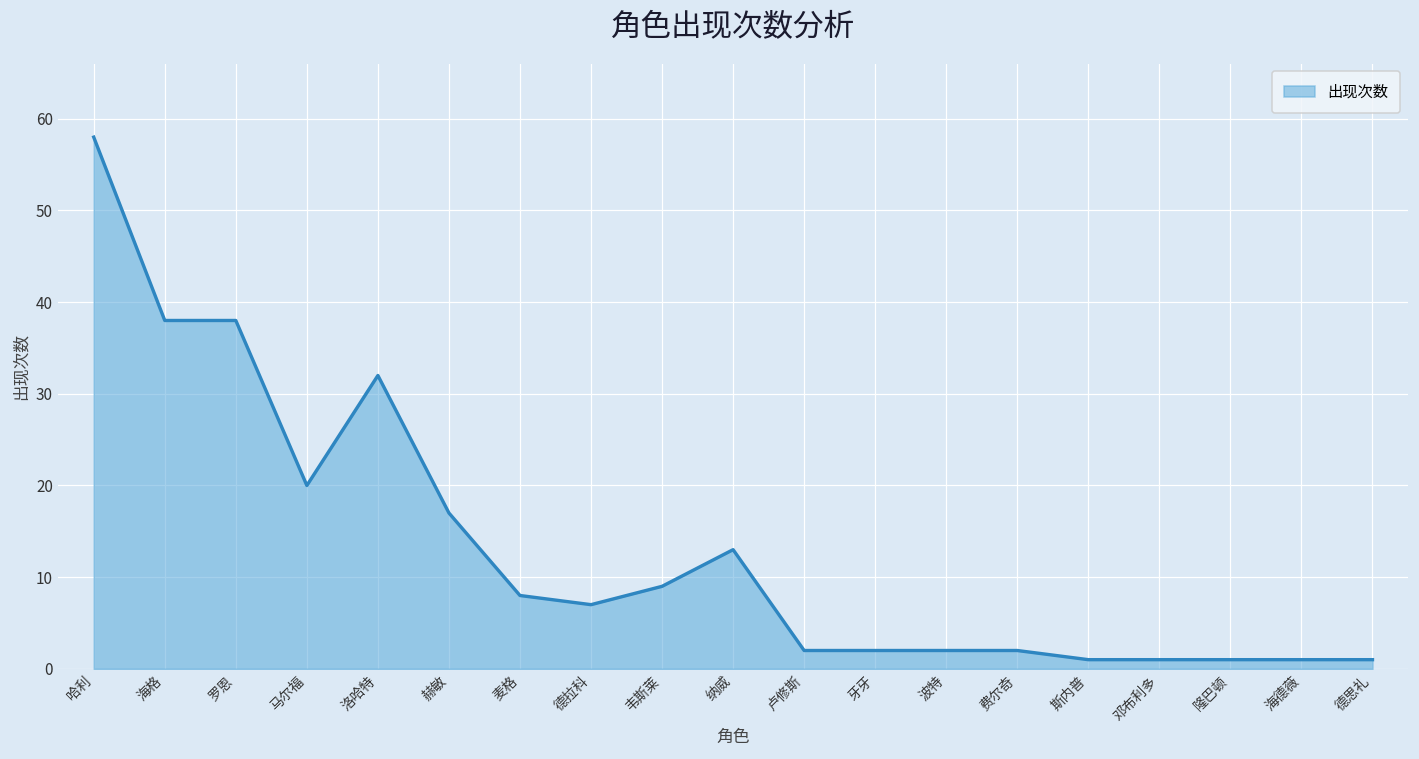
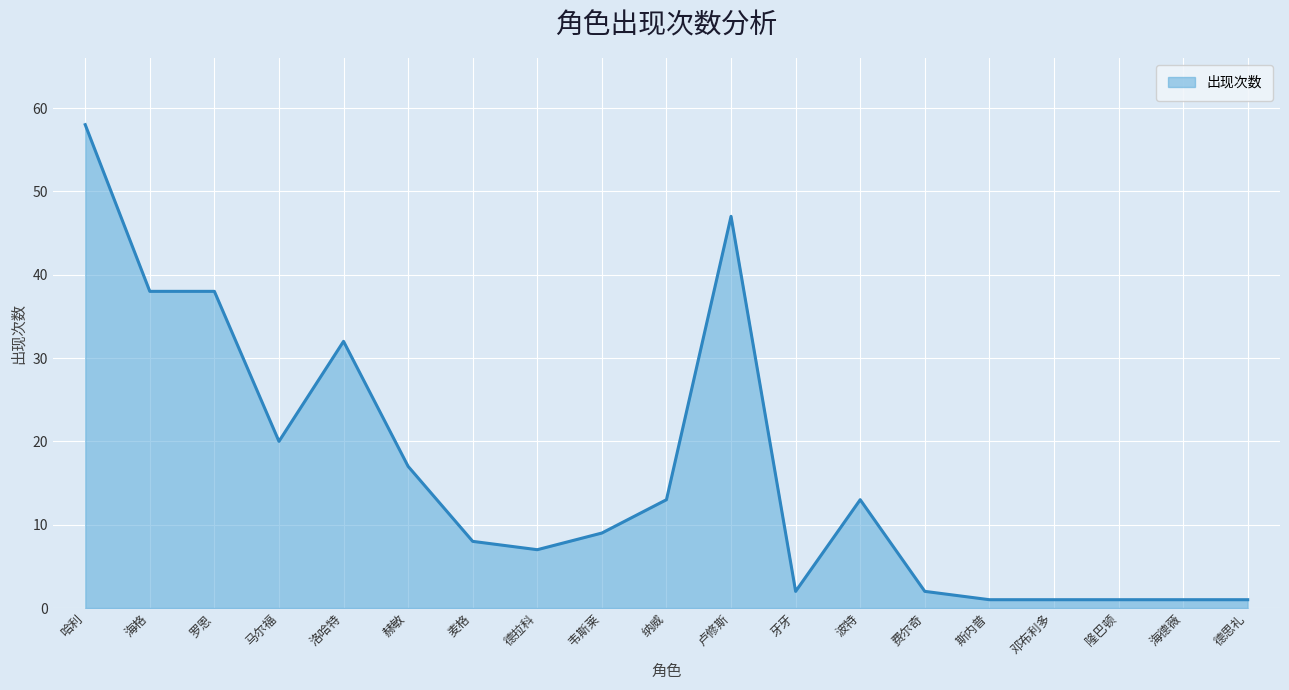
卢修斯: 2 -> 47
波特: 2 -> 13
